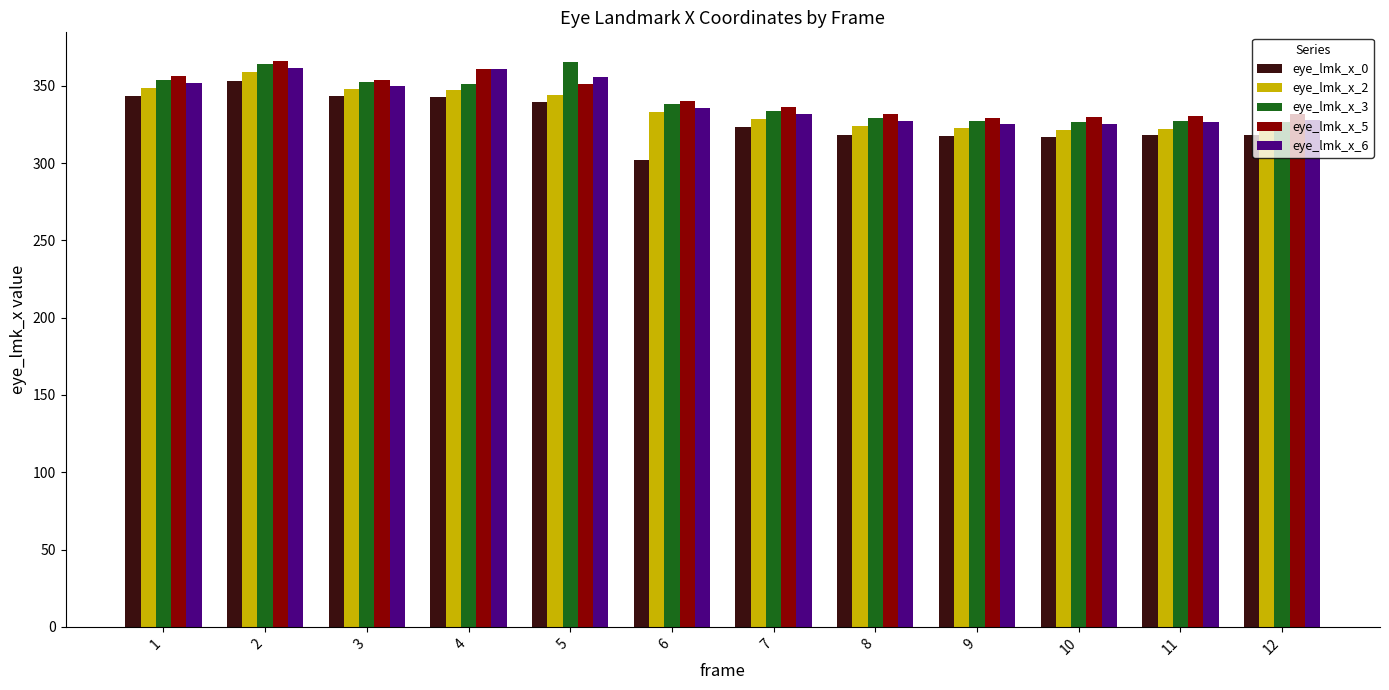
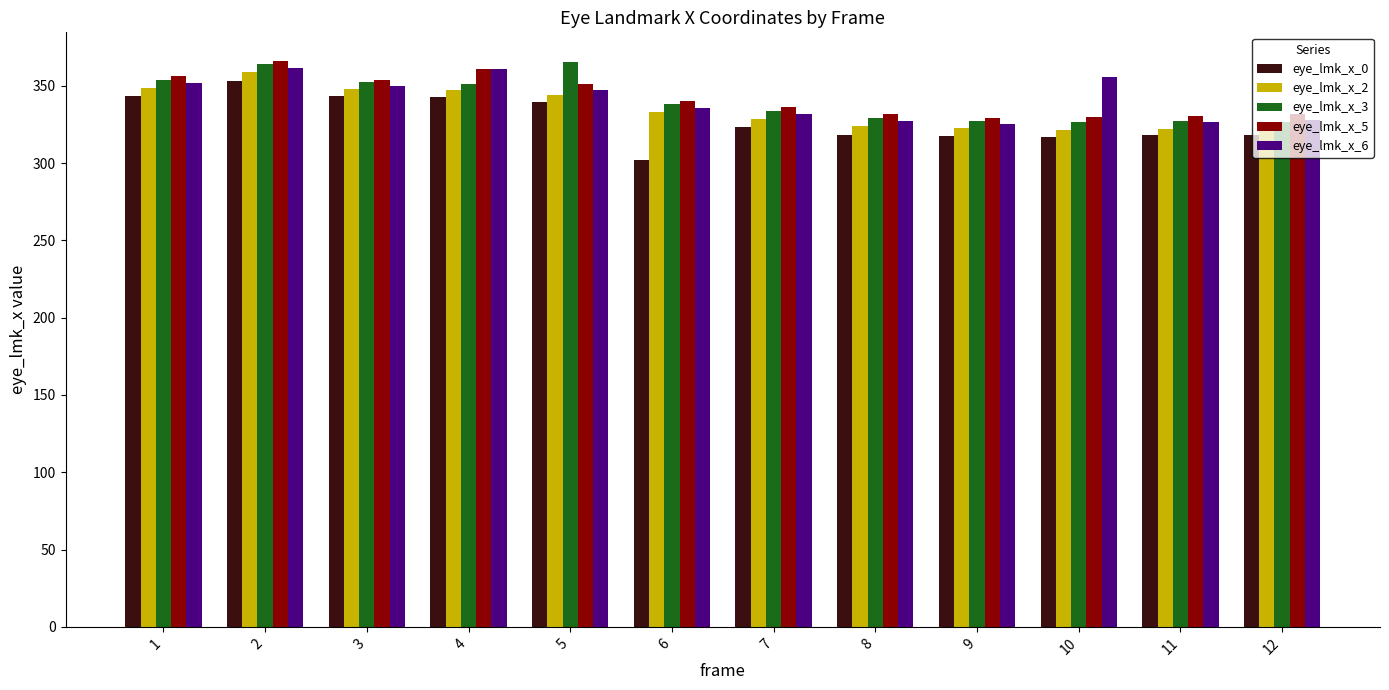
eye_lmk_x_6, 5: 355 -> 347
eye_lmk_x_6, 10: 325 -> 355
